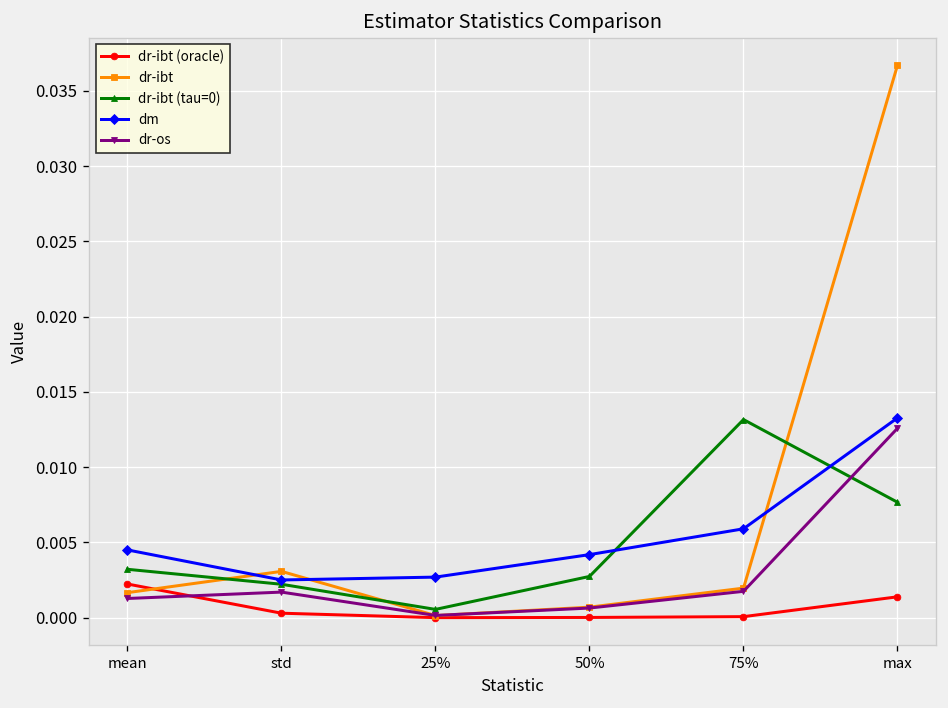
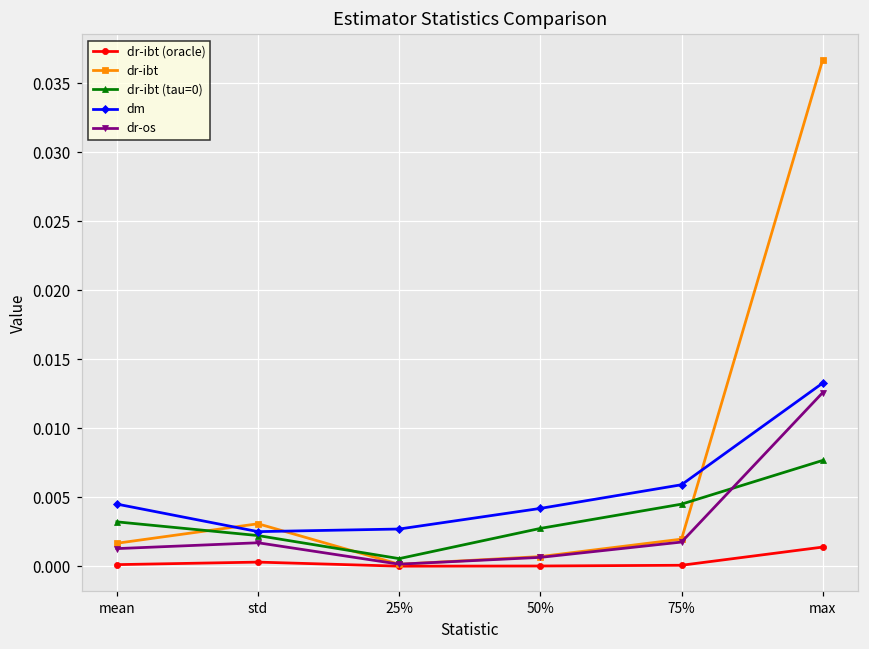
dr-ibt (oracle), mean: 0.0022 -> 0.0001
dr-ibt (tau=0), 75%: 0.0132 -> 0.0045
